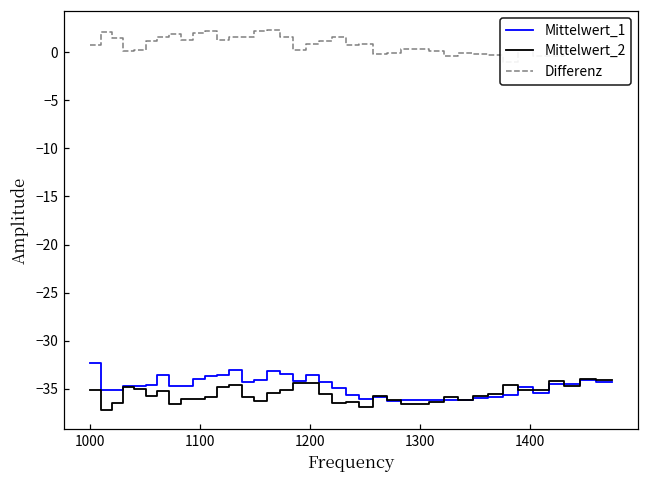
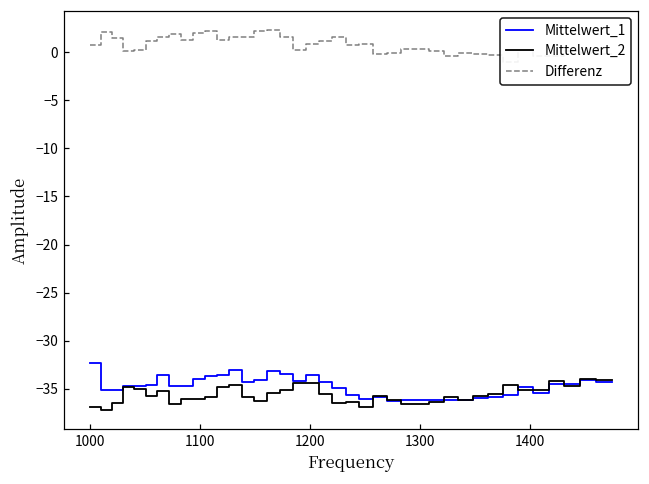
Mittelwert_2, 1000: -35 -> -37
